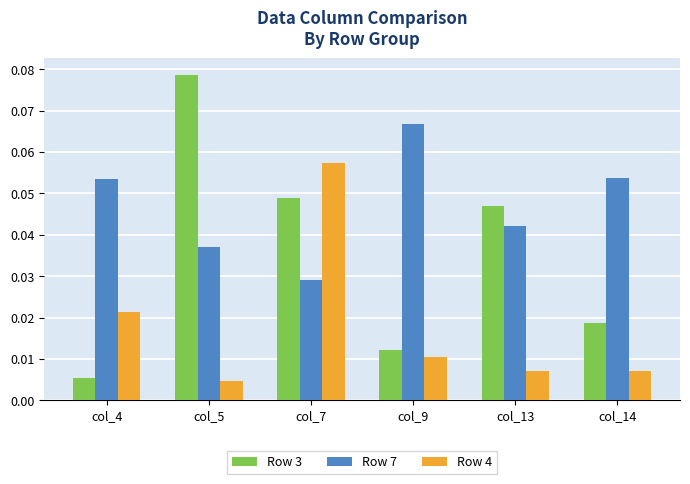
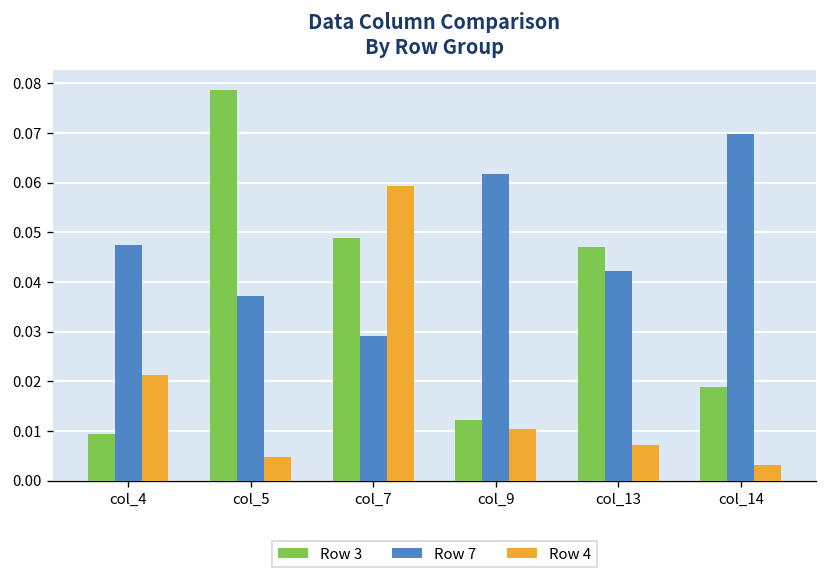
Row 3, col_4: 0.005 -> 0.009
Row 7, col_4: 0.053 -> 0.047
Row 4, col_7: 0.057 -> 0.059
Row 7, col_9: 0.067 -> 0.062
Row 7, col_14: 0.054 -> 0.070
Row 4, col_14: 0.007 -> 0.003
